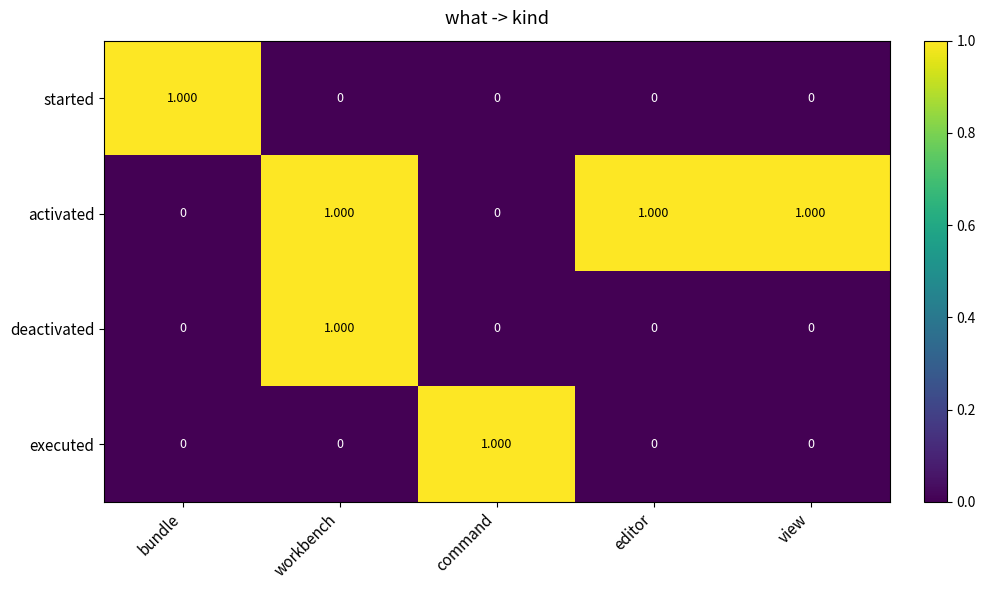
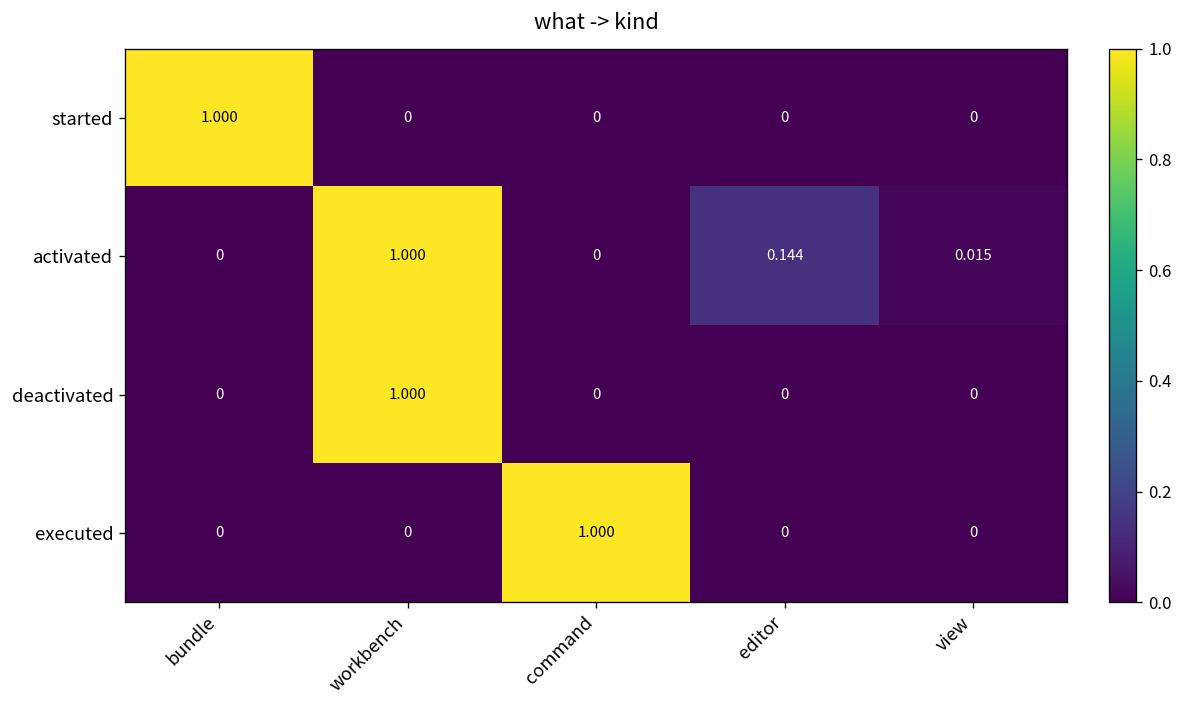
activated, editor: 1.000 -> 0.144
activated, view: 1.000 -> 0.015
